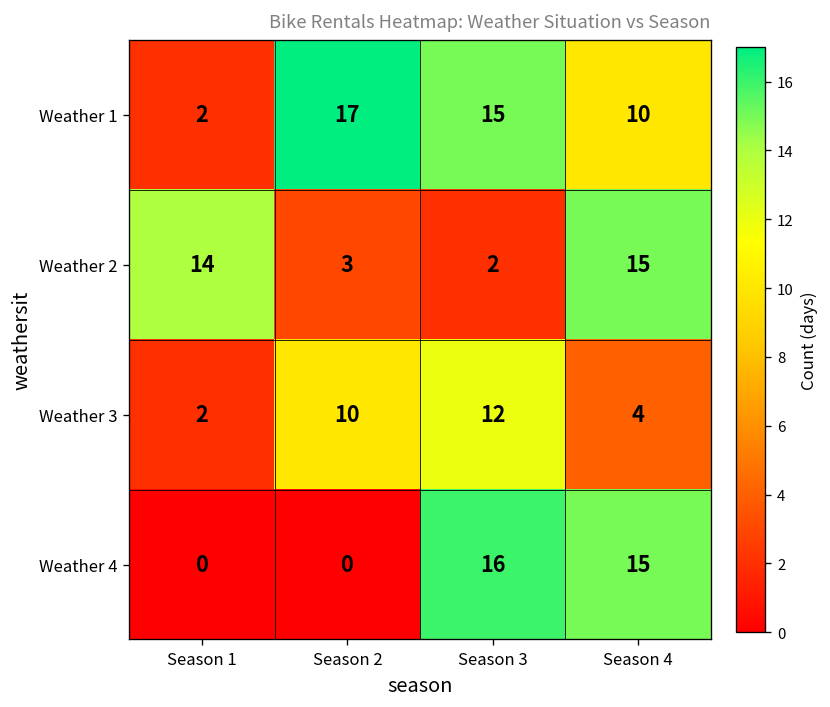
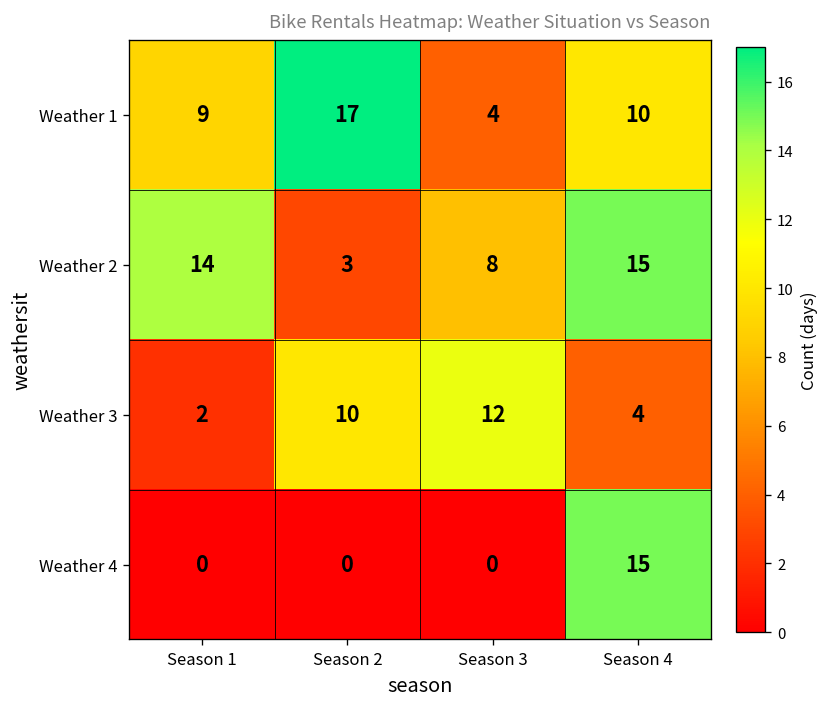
Weather 1, Season 1: 2 -> 9
Weather 1, Season 3: 15 -> 4
Weather 2, Season 3: 2 -> 8
Weather 4, Season 3: 16 -> 0
